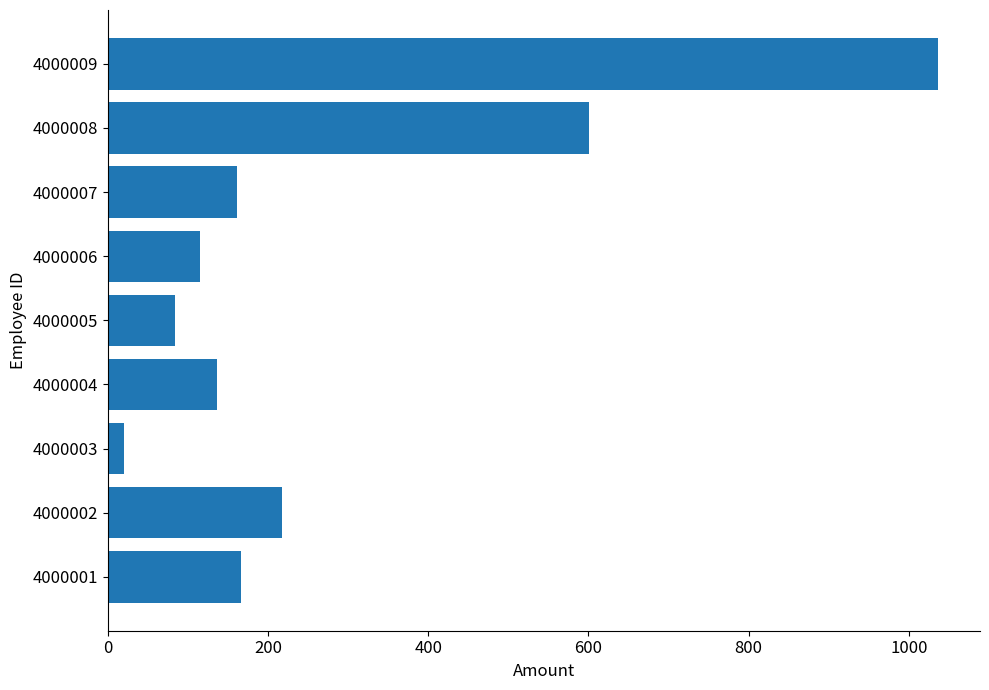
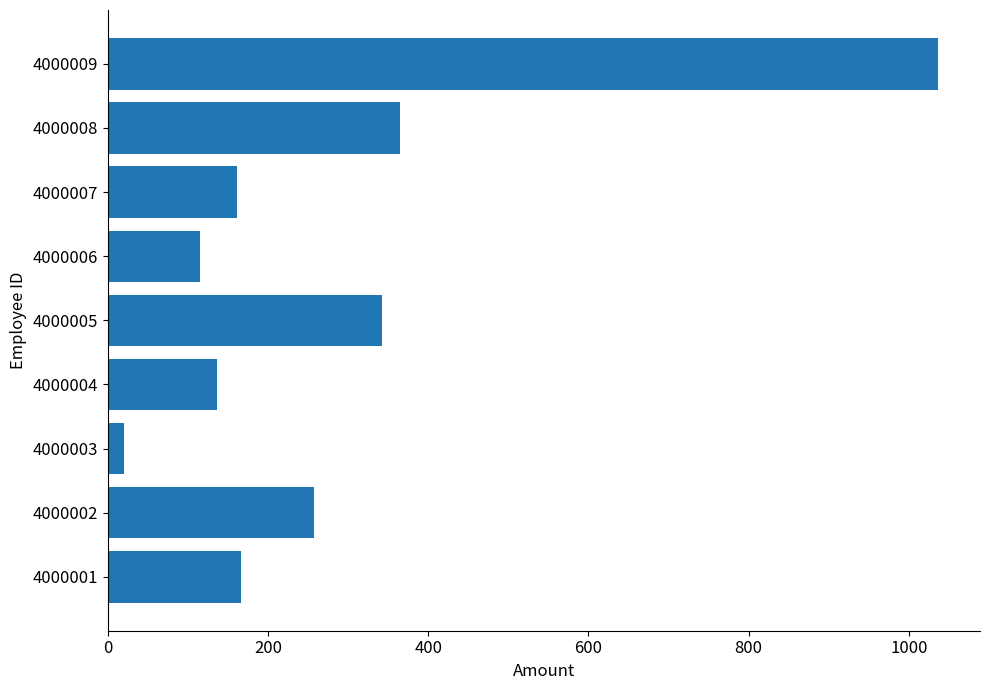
4000008: 600 -> 370
4000005: 80 -> 340
4000002: 220 -> 260
